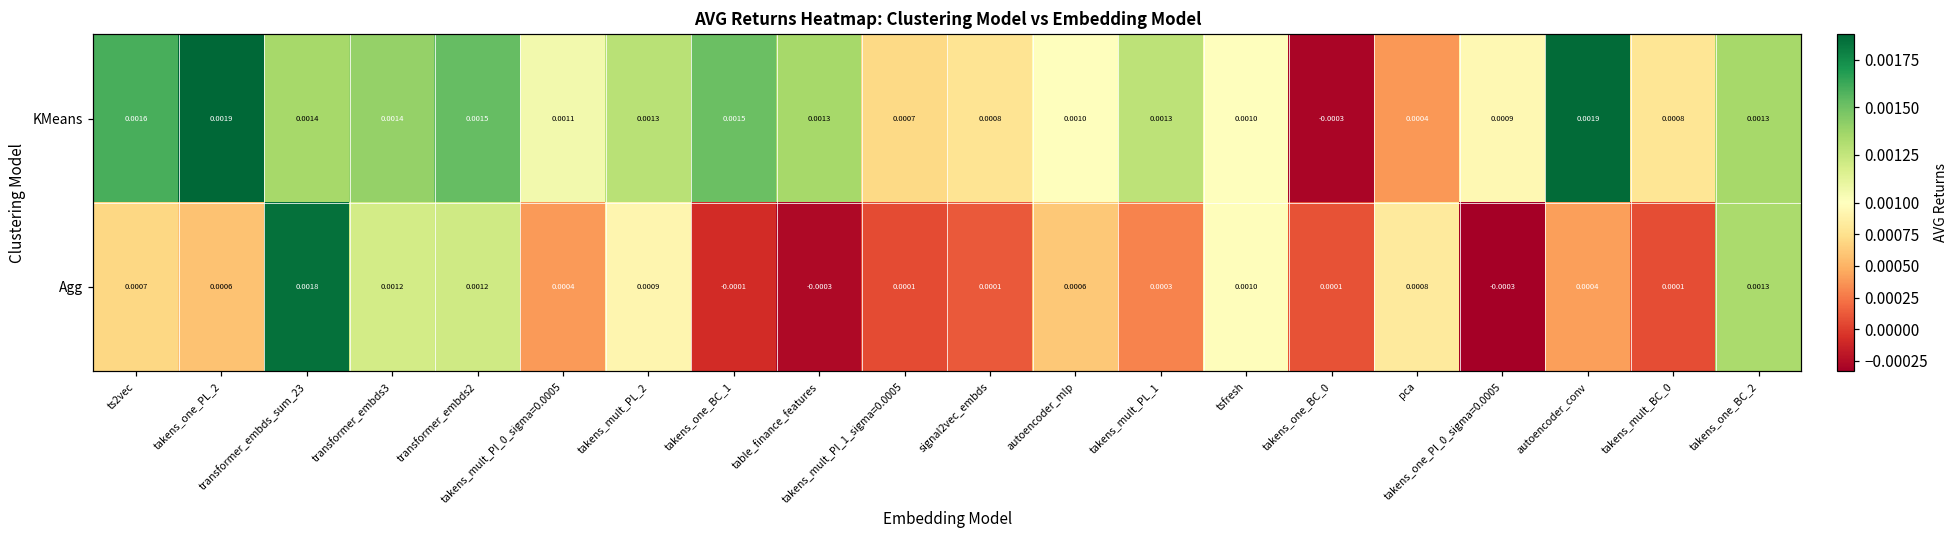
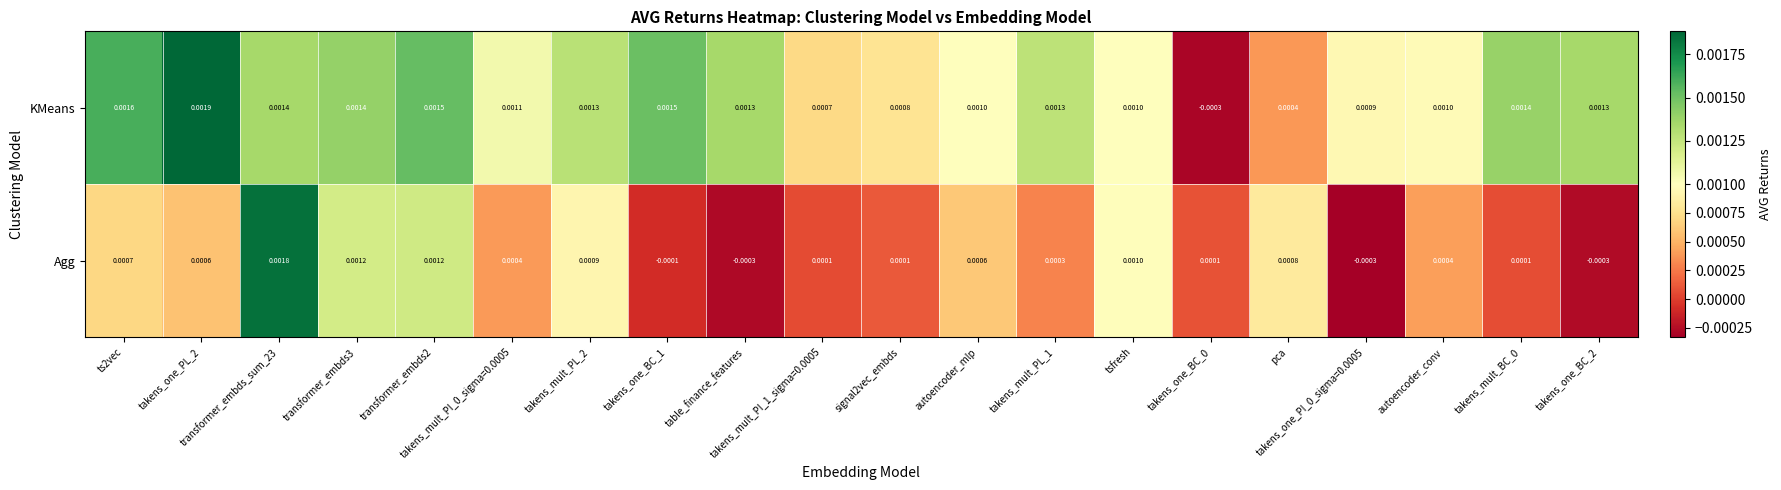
KMeans, autoencoder_conv: 0.0019 -> 0.0010
KMeans, takens_mult_BC_0: 0.0008 -> 0.0014
Agg, takens_one_BC_2: 0.0013 -> -0.0003
